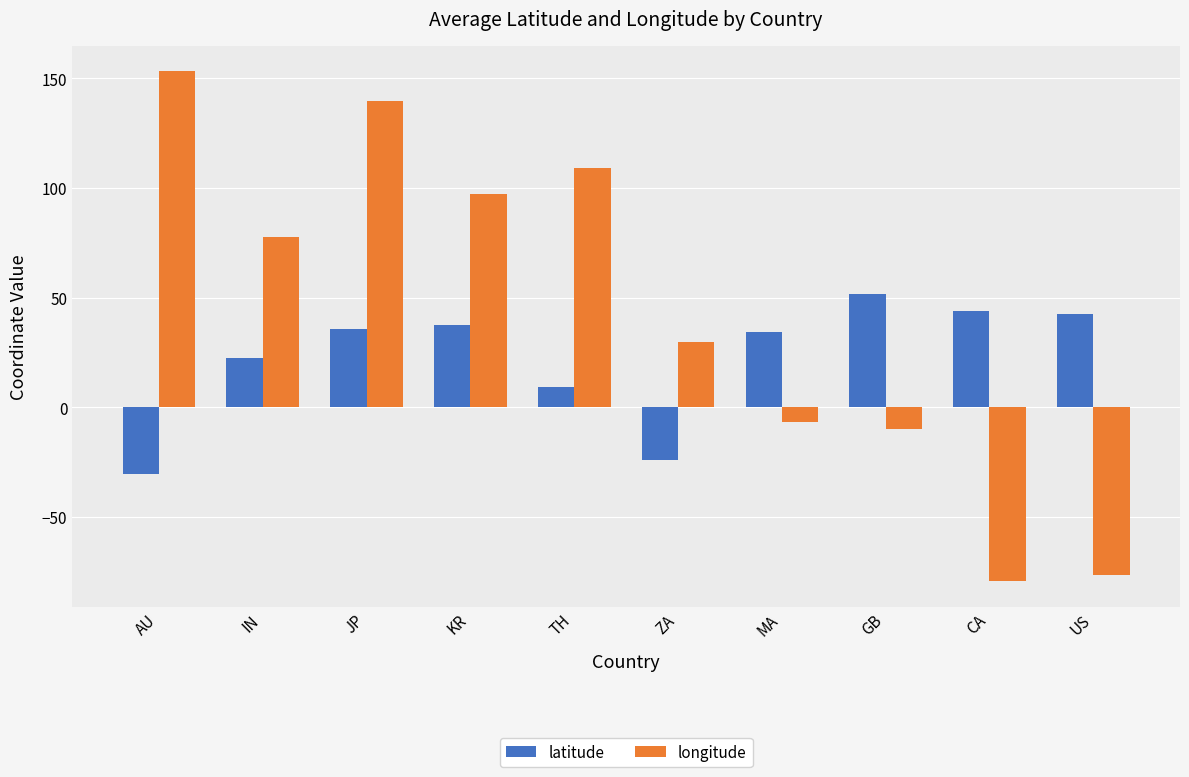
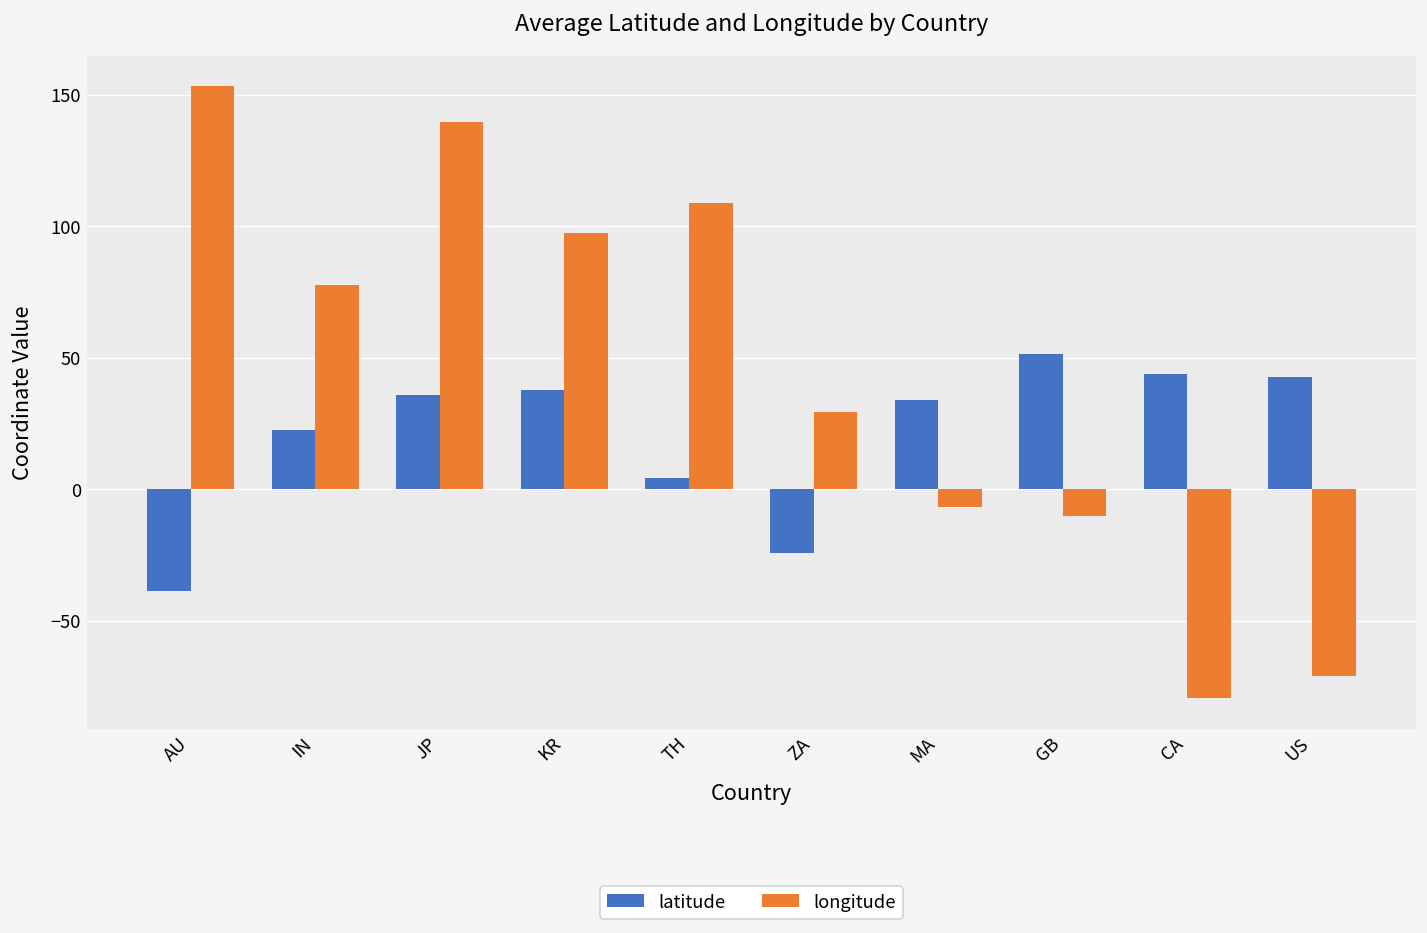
latitude, AU: -30 -> -39
latitude, TH: 9 -> 4
longitude, US: -76 -> -71
